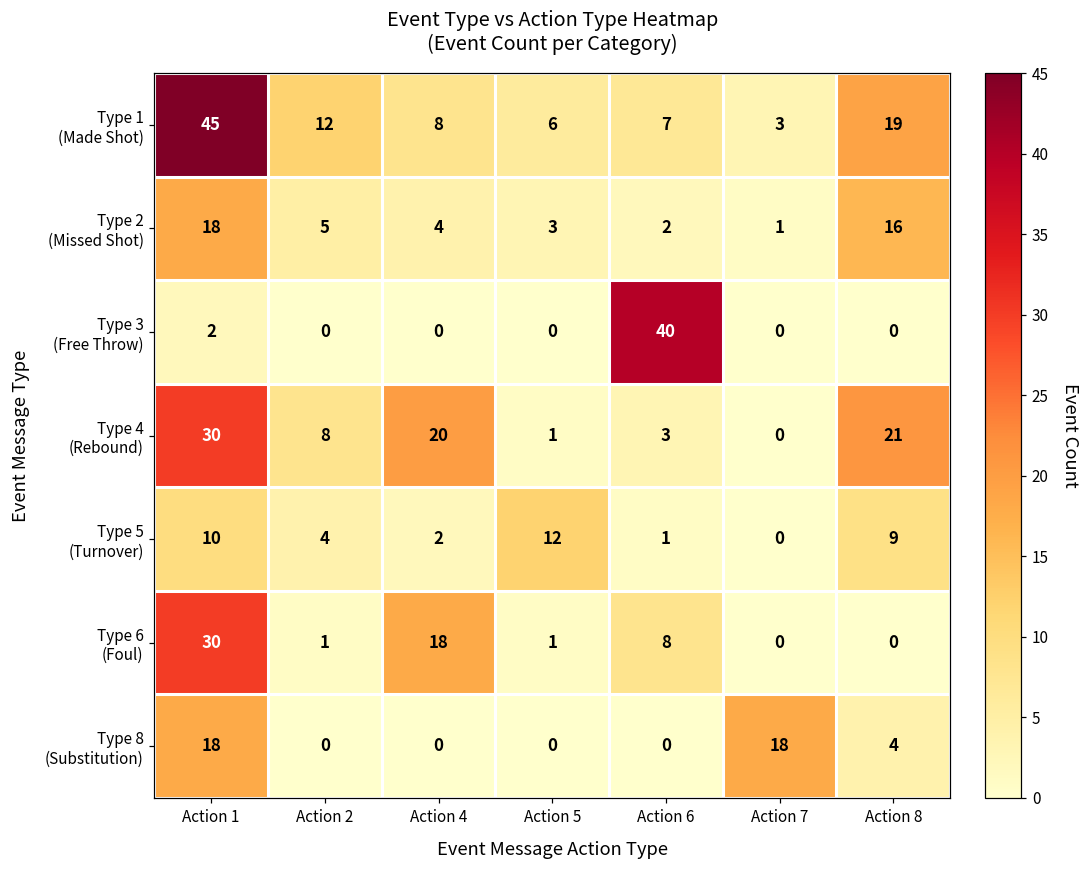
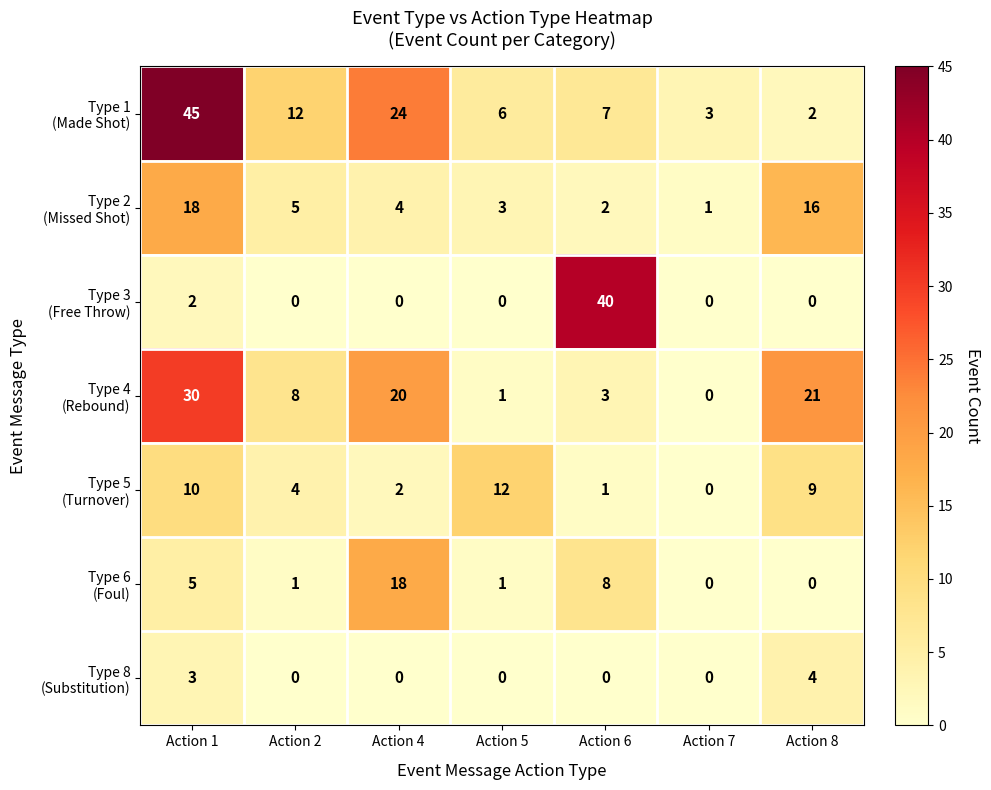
Type 1 (Made Shot), Action 4: 8 -> 24
Type 1 (Made Shot), Action 8: 19 -> 2
Type 6 (Foul), Action 1: 30 -> 5
Type 8 (Substitution), Action 1: 18 -> 3
Type 8 (Substitution), Action 7: 18 -> 0
